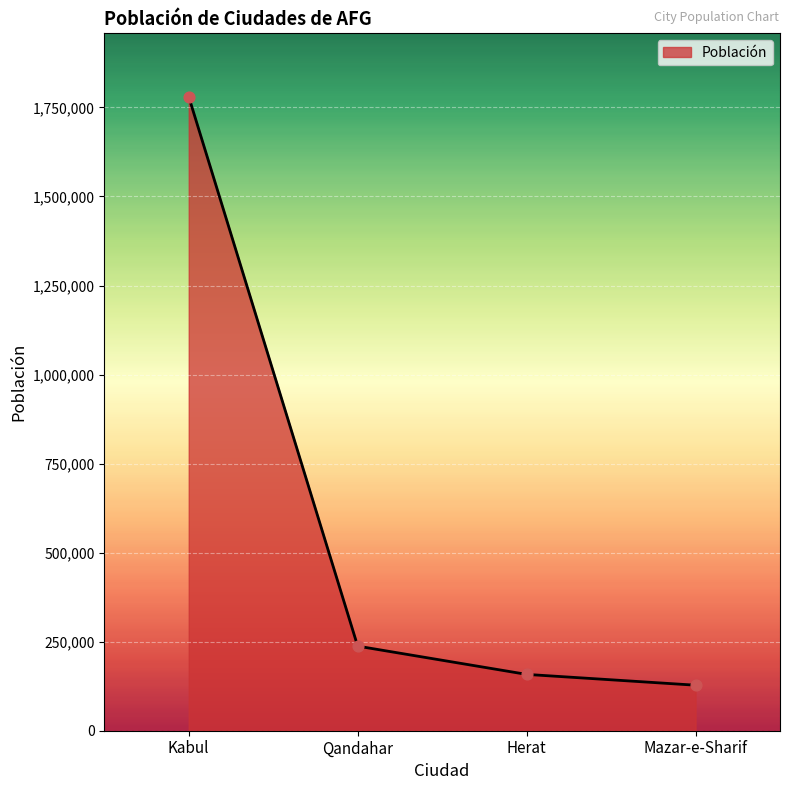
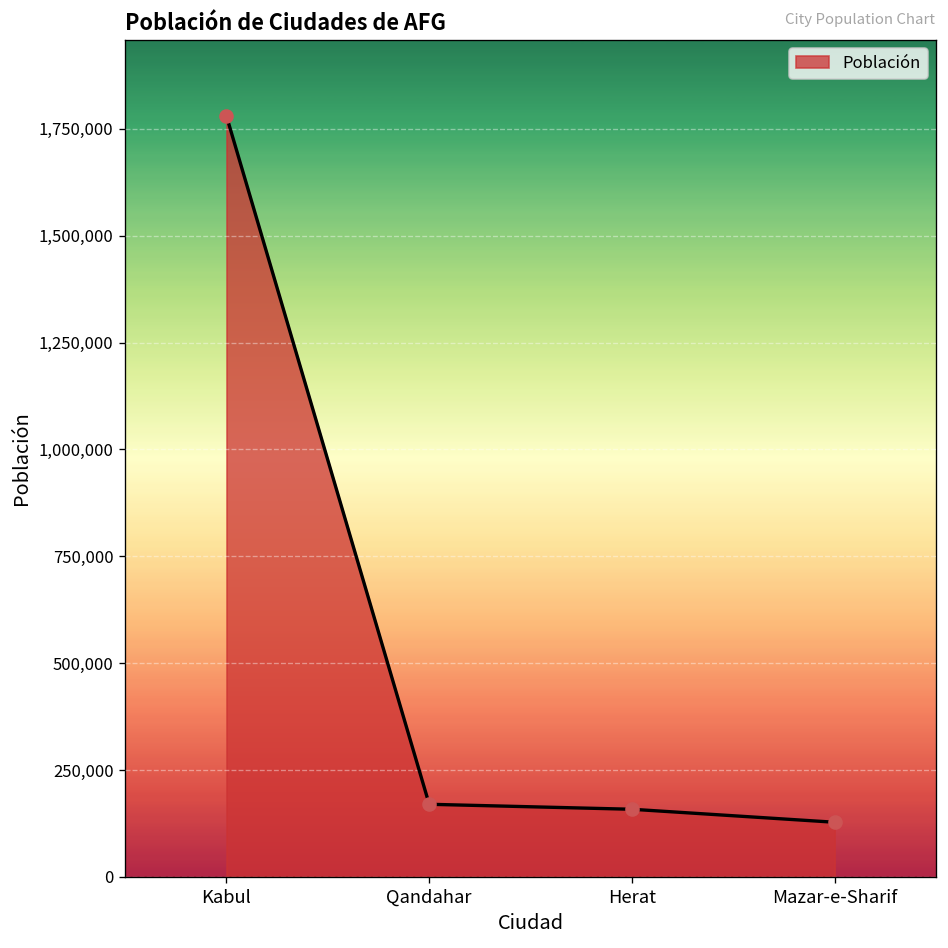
Qandahar: 240,000 -> 170,000
